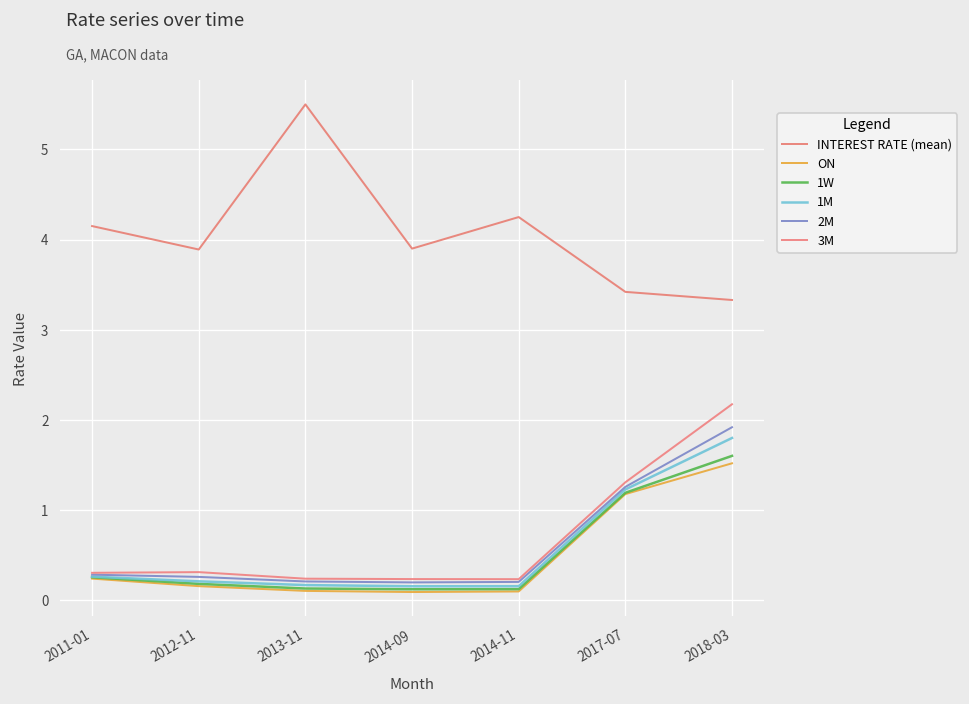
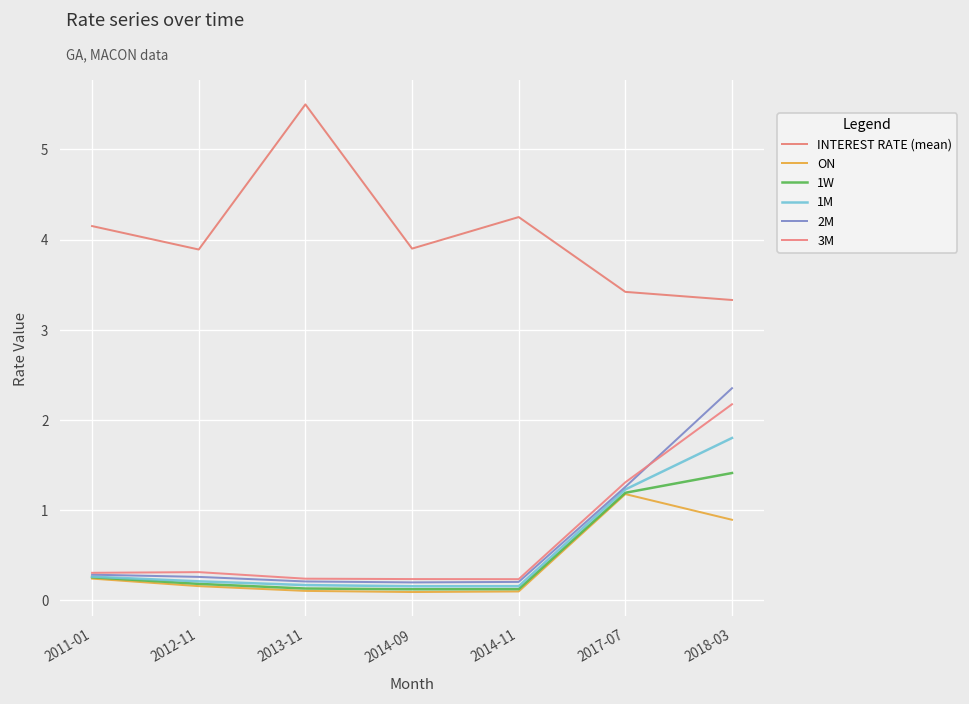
ON, 2018-03: 1.5 -> 0.9
1W, 2018-03: 1.6 -> 1.4
2M, 2018-03: 1.9 -> 2.4
